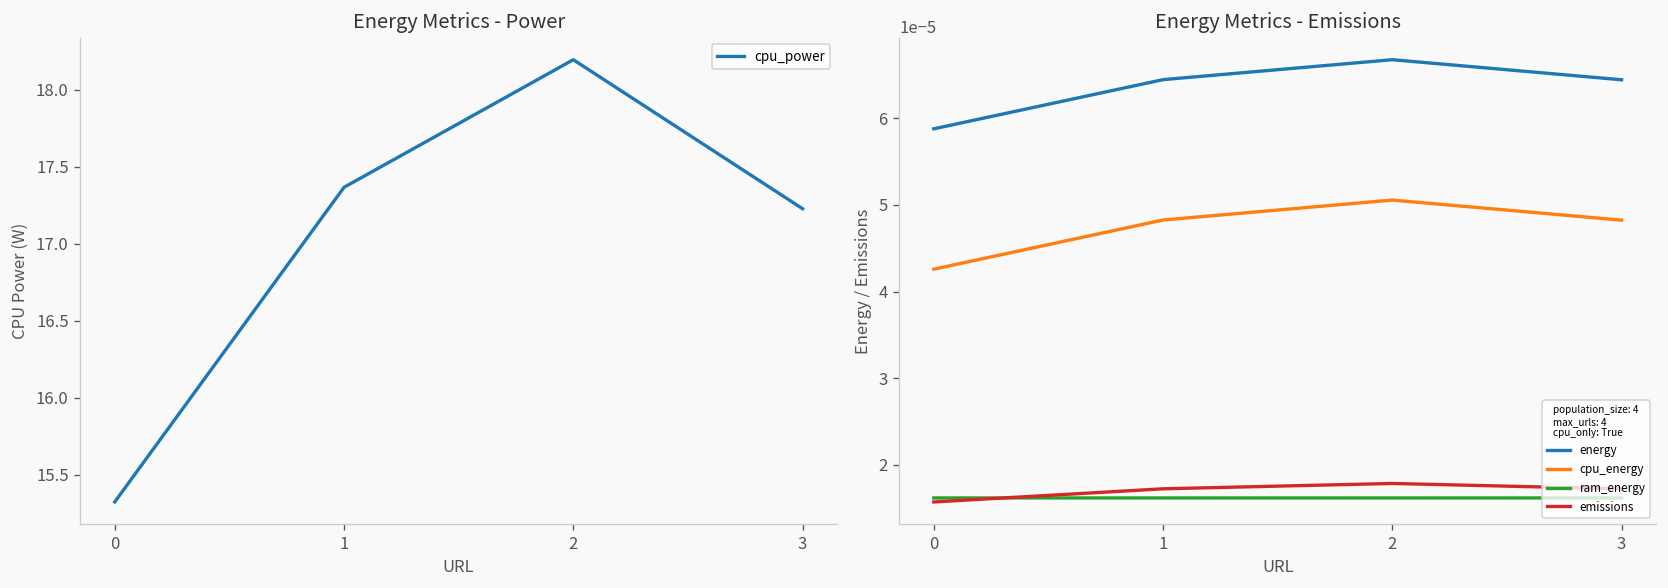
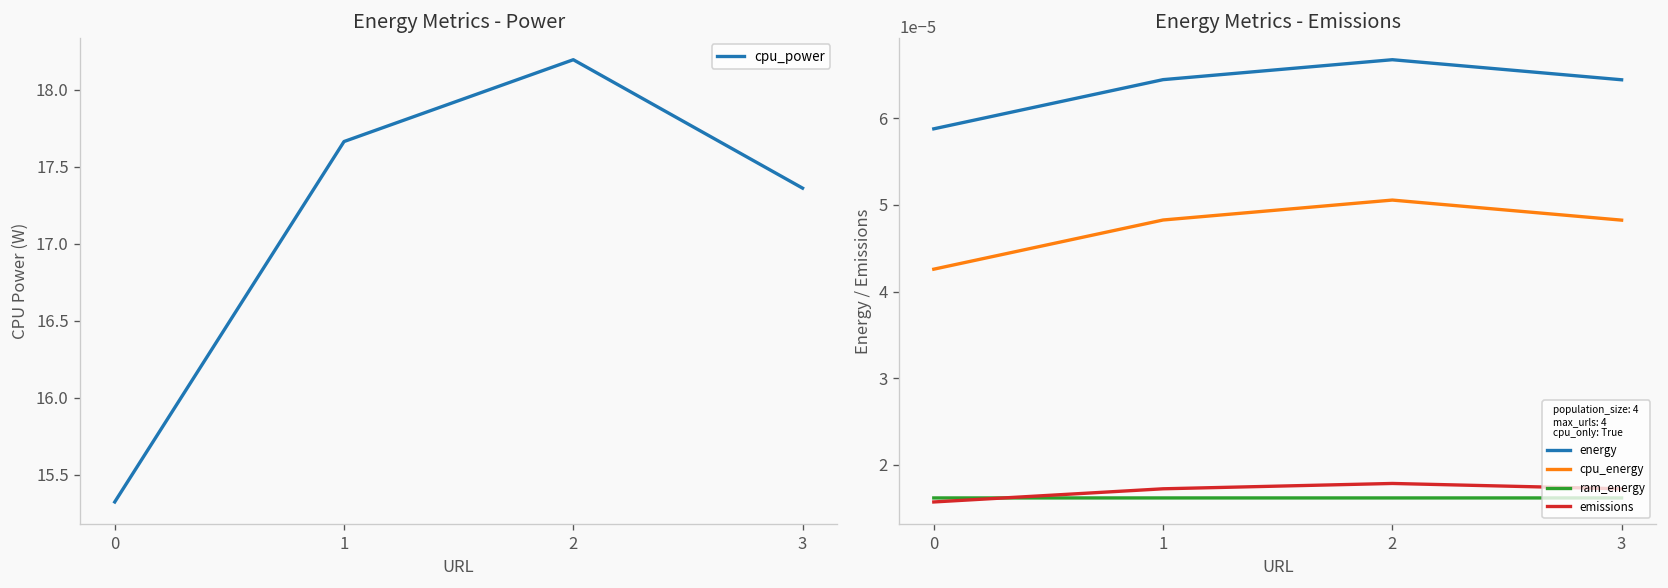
Energy Metrics - Power, 1: 17.37 -> 17.66
Energy Metrics - Power, 3: 17.23 -> 17.36
